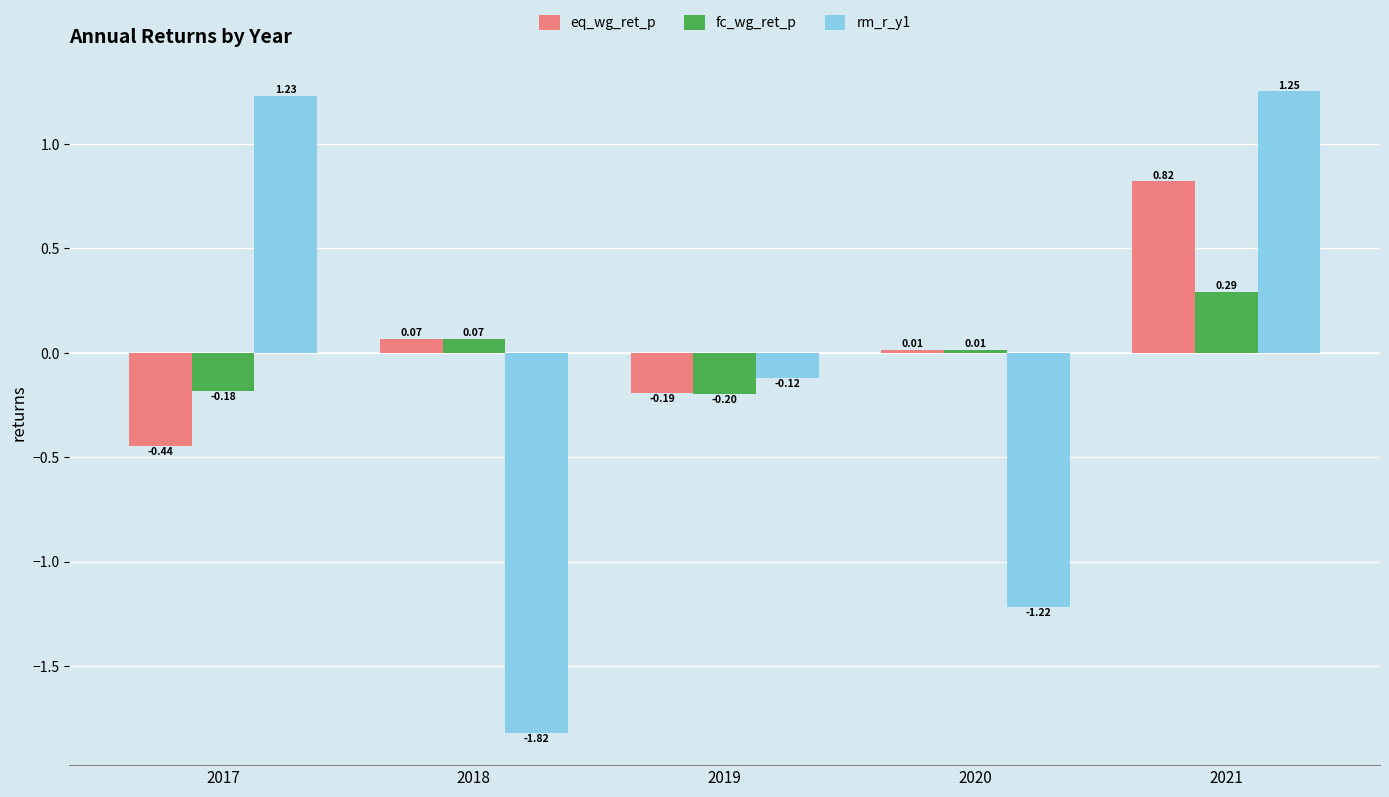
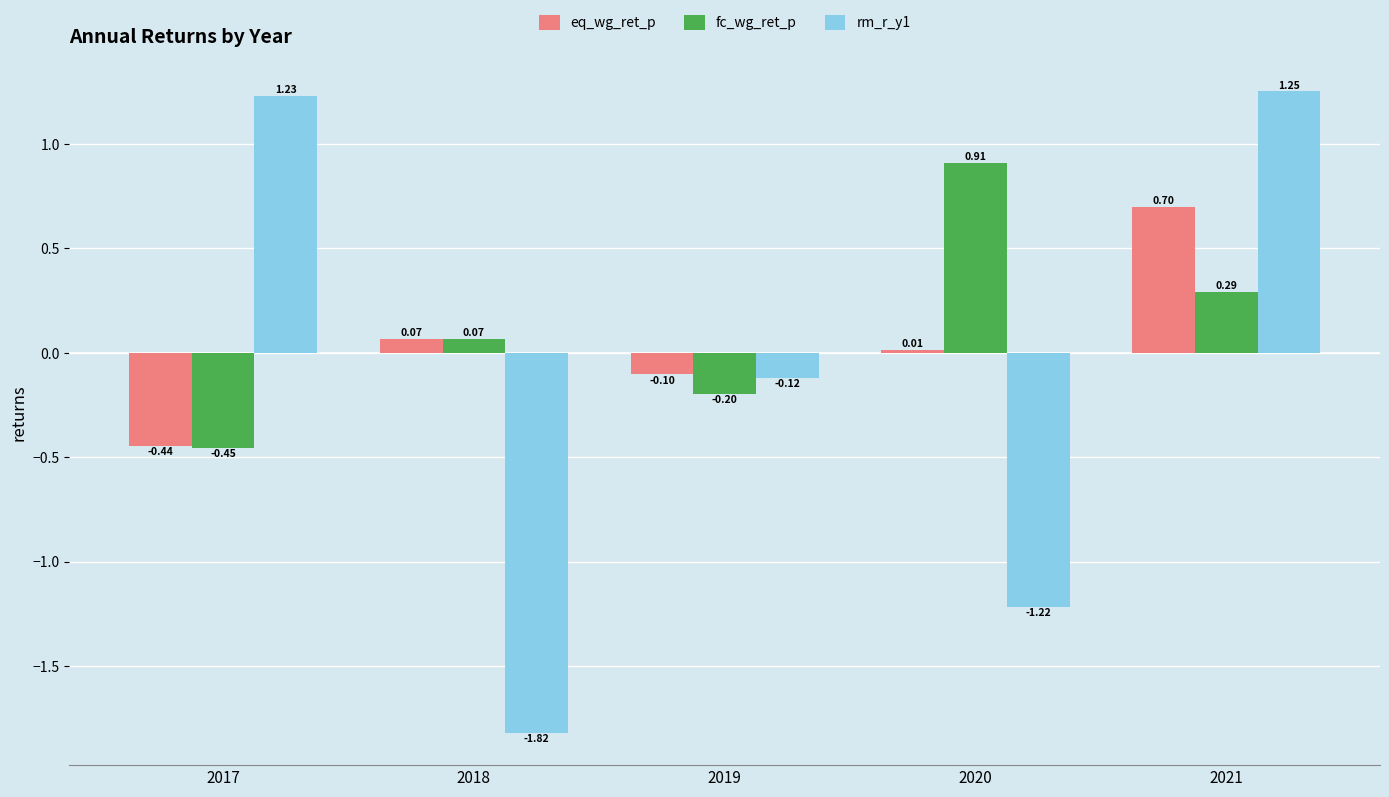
fc_wg_ret_p, 2017: -0.18 -> -0.45
eq_wg_ret_p, 2019: -0.19 -> -0.10
fc_wg_ret_p, 2020: 0.01 -> 0.91
eq_wg_ret_p, 2021: 0.82 -> 0.70
